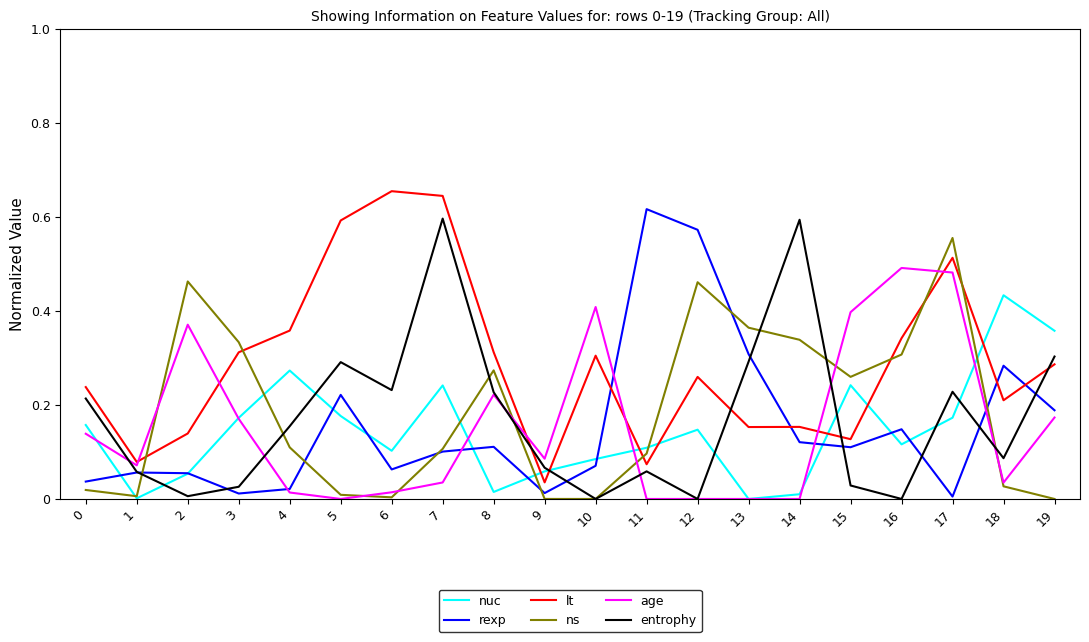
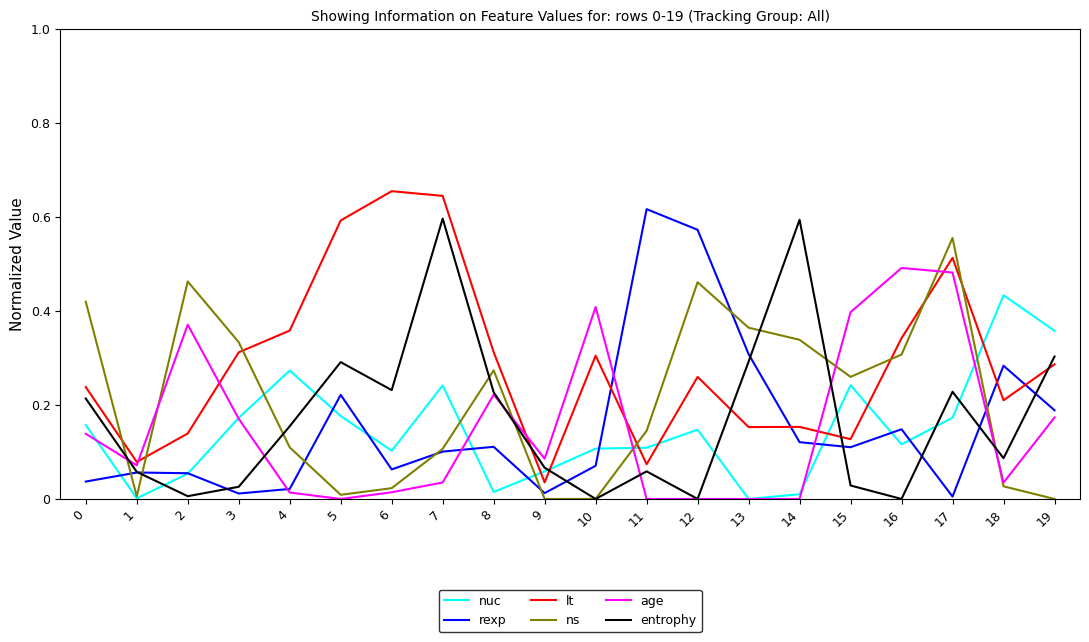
ns, 0: 0.02 -> 0.42
ns, 6: 0.00 -> 0.02
nuc, 10: 0.09 -> 0.11
ns, 11: 0.10 -> 0.15
